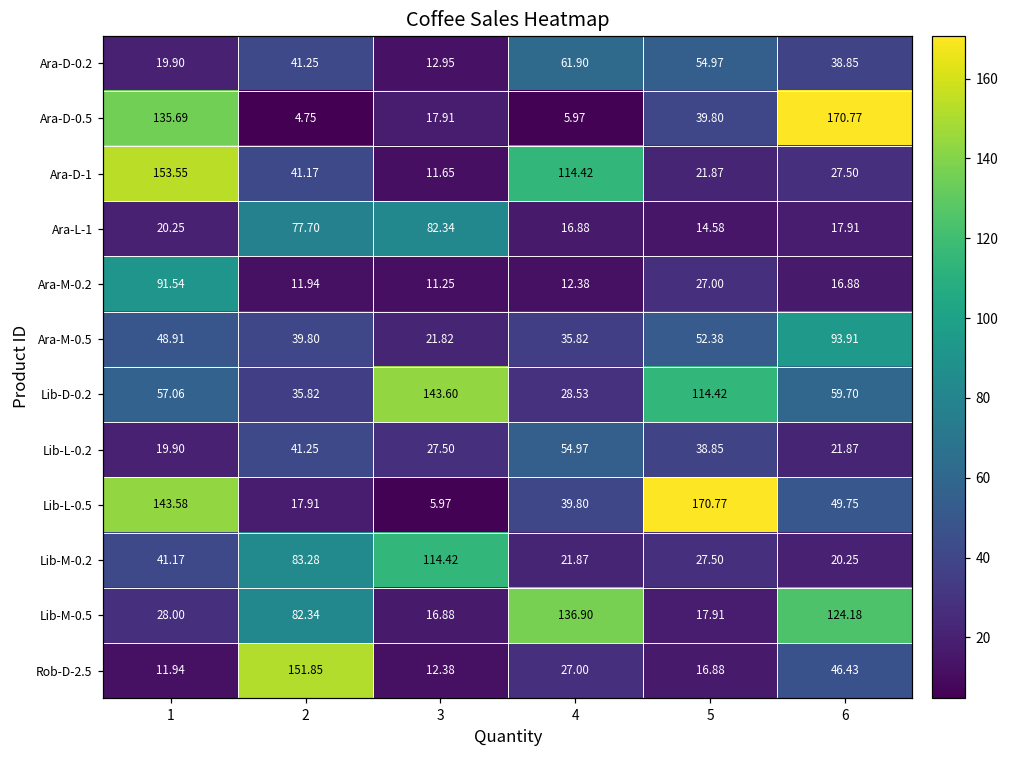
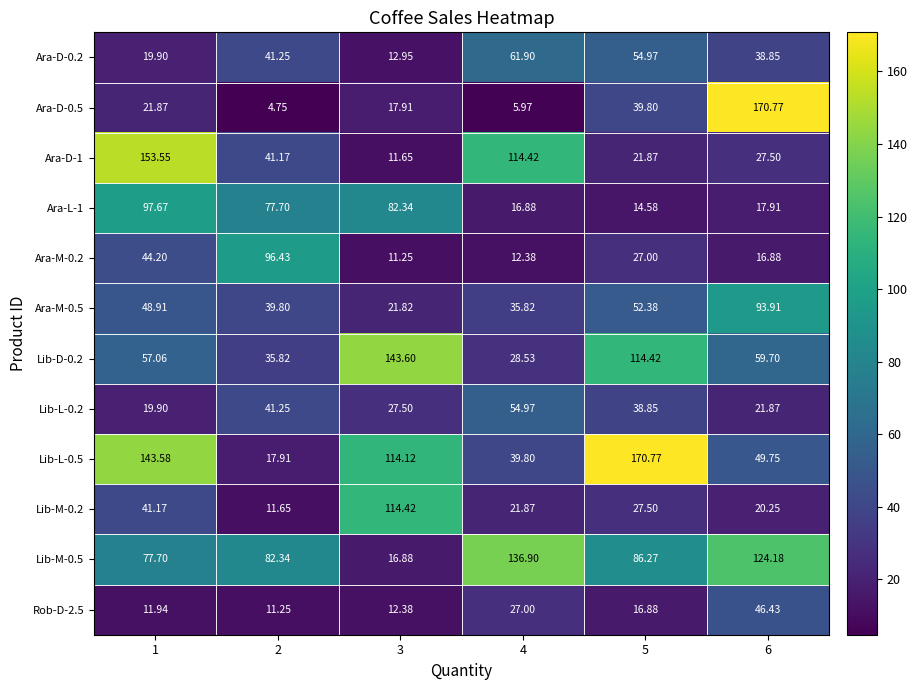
Ara-D-0.5, 1: 135.69 -> 21.87
Ara-L-1, 1: 20.25 -> 97.67
Ara-M-0.2, 1: 91.54 -> 44.20
Ara-M-0.2, 2: 11.94 -> 96.43
Lib-L-0.5, 3: 5.97 -> 114.12
Lib-M-0.2, 2: 83.28 -> 11.65
Lib-M-0.5, 1: 28.00 -> 77.70
Lib-M-0.5, 5: 17.91 -> 86.27
Rob-D-2.5, 2: 151.85 -> 11.25
